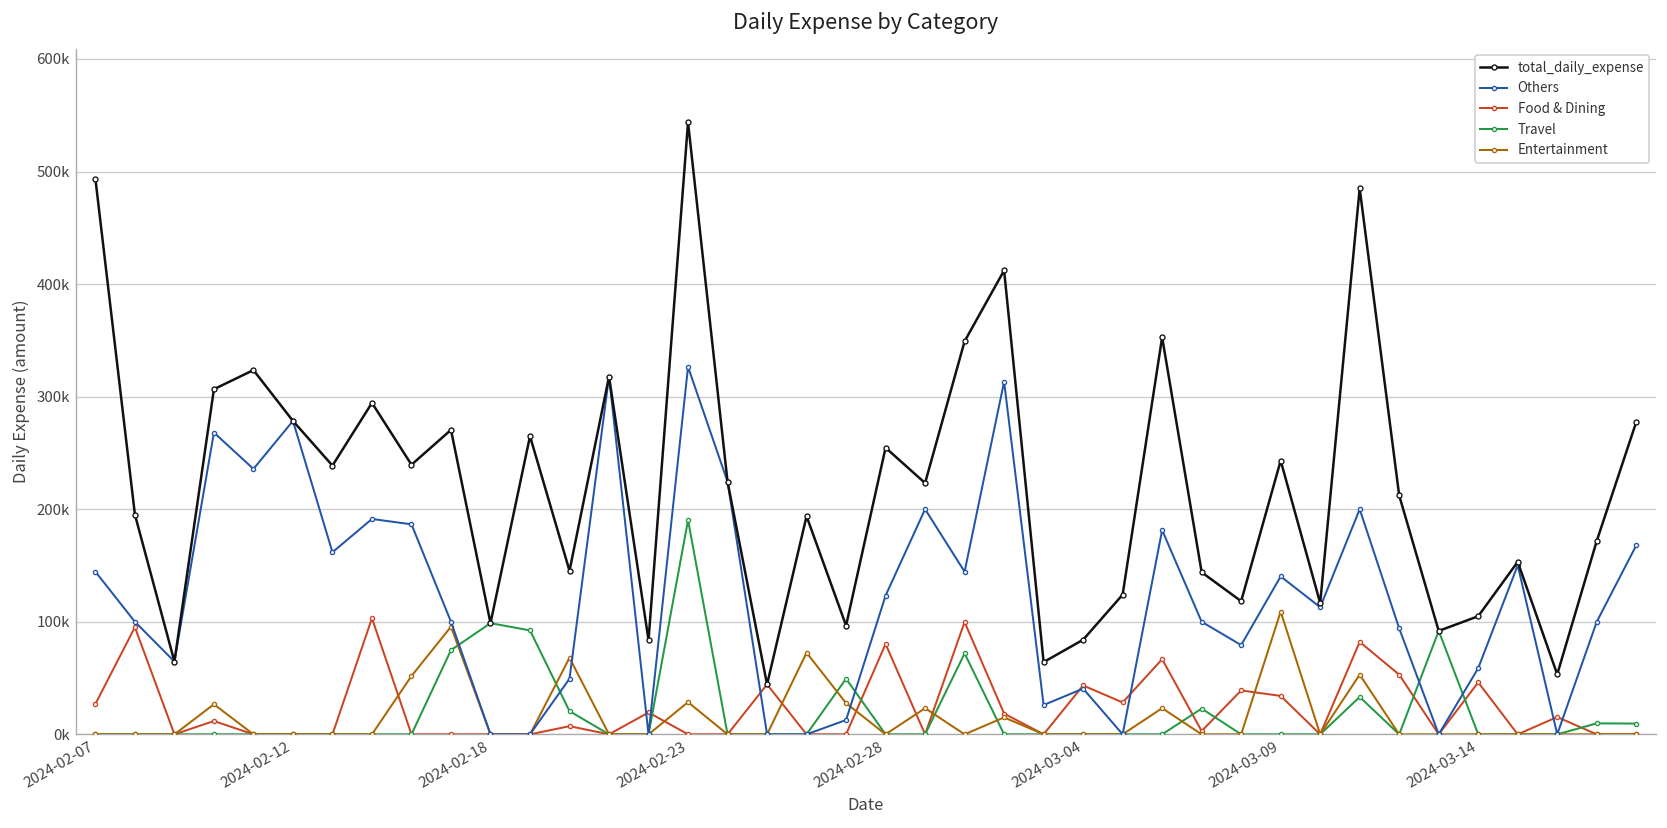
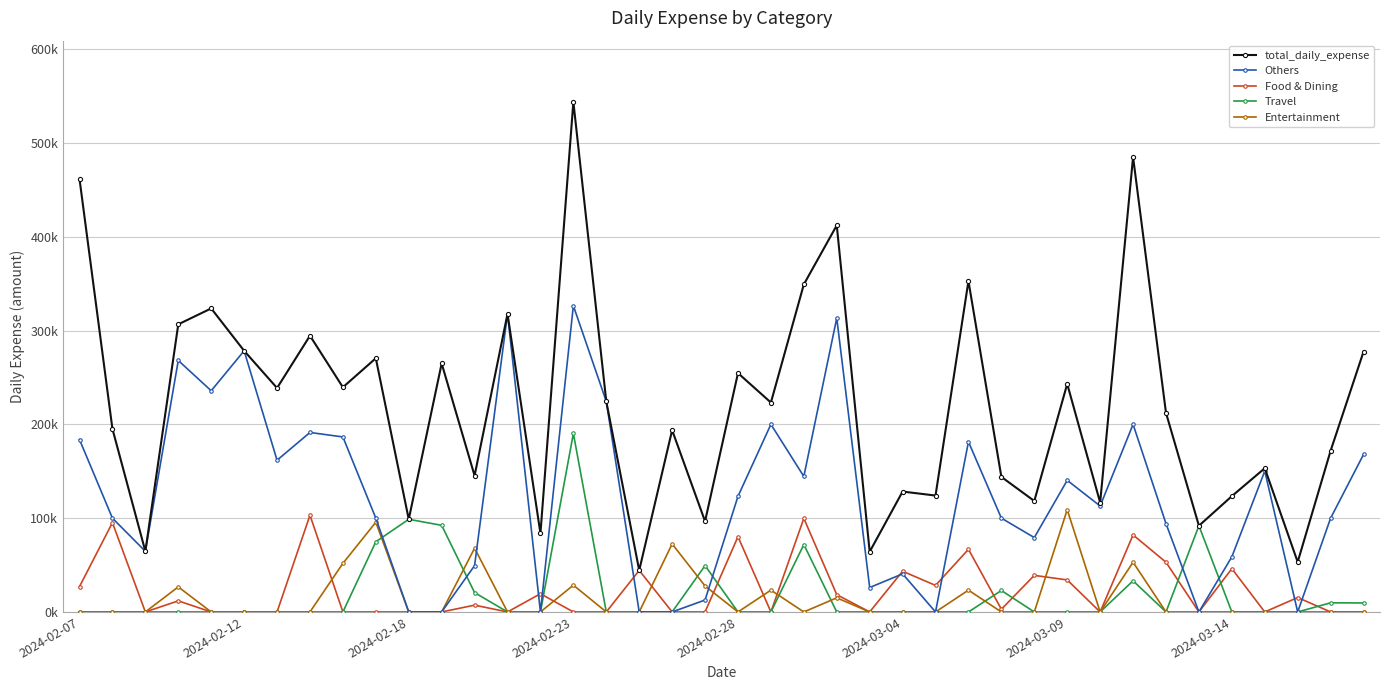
total_daily_expense, 2024-02-07: 490000 -> 460000
Others, 2024-02-07: 140000 -> 180000
total_daily_expense, 2024-03-04: 80000 -> 130000
total_daily_expense, 2024-03-14: 100000 -> 120000
